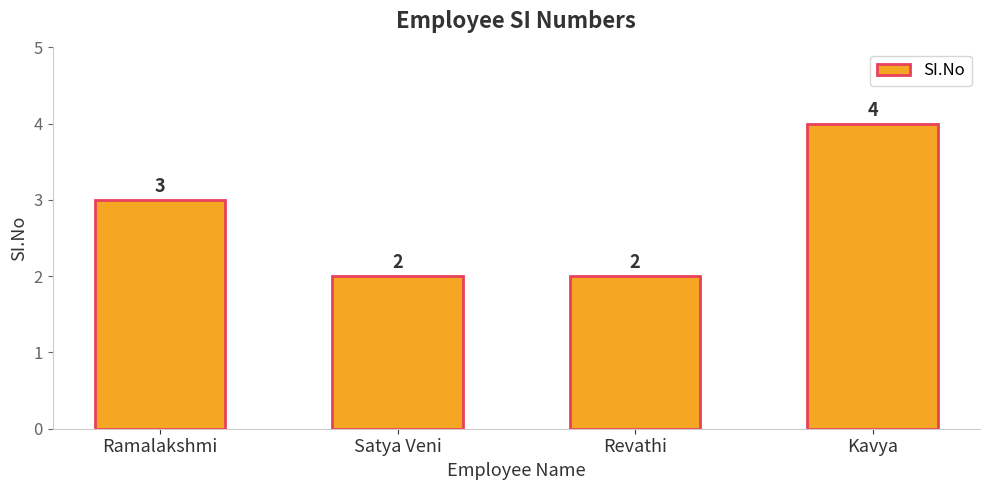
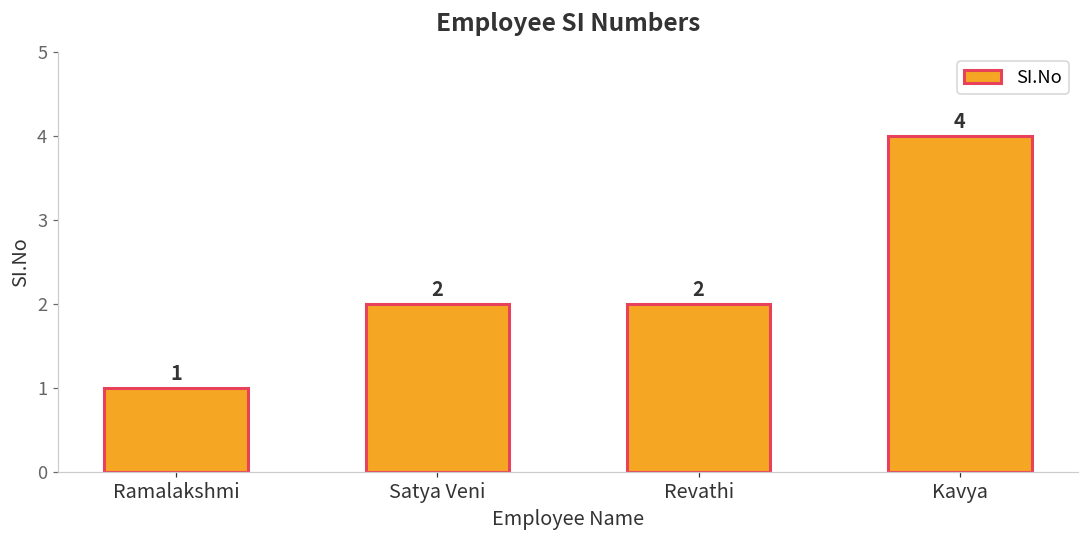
Ramalakshmi: 3 -> 1
